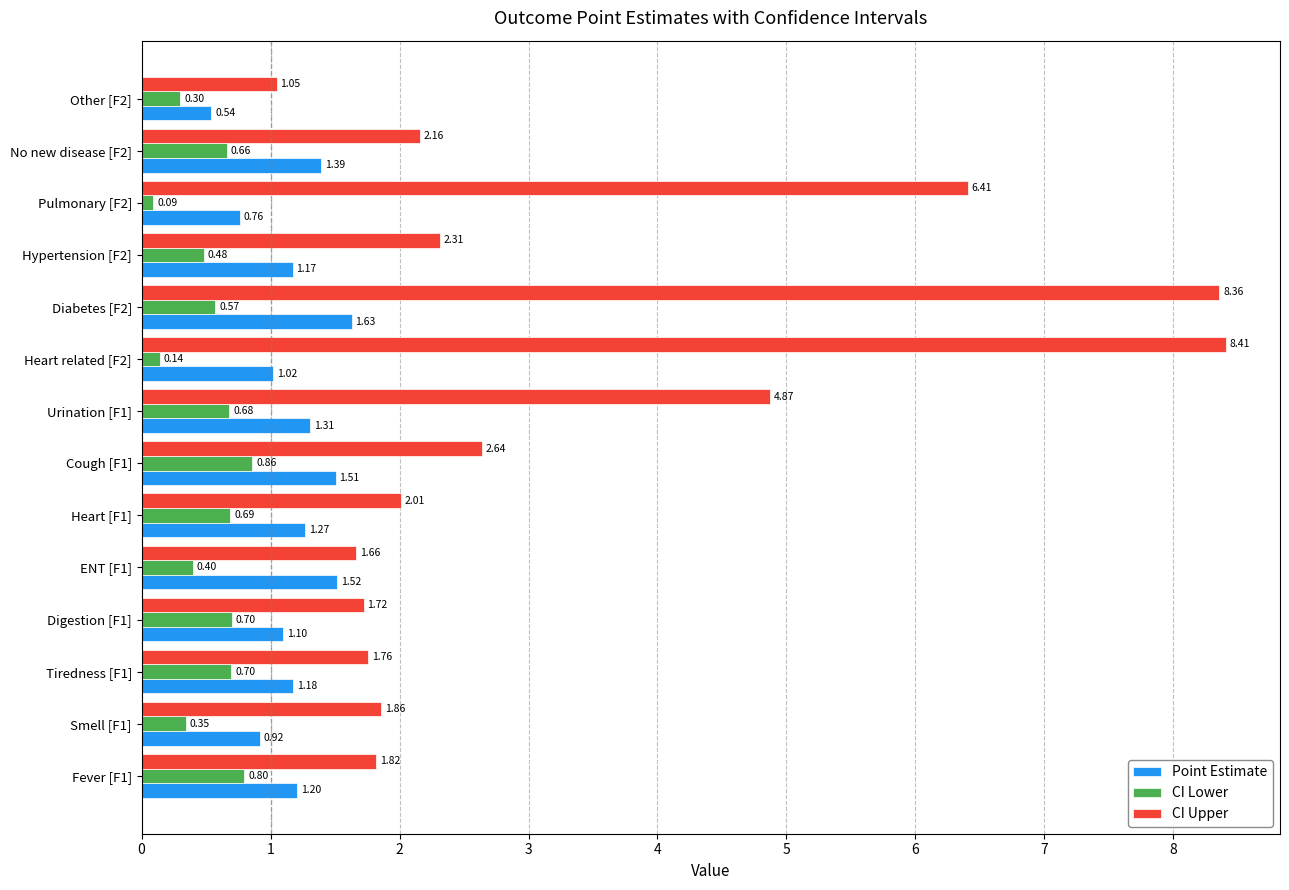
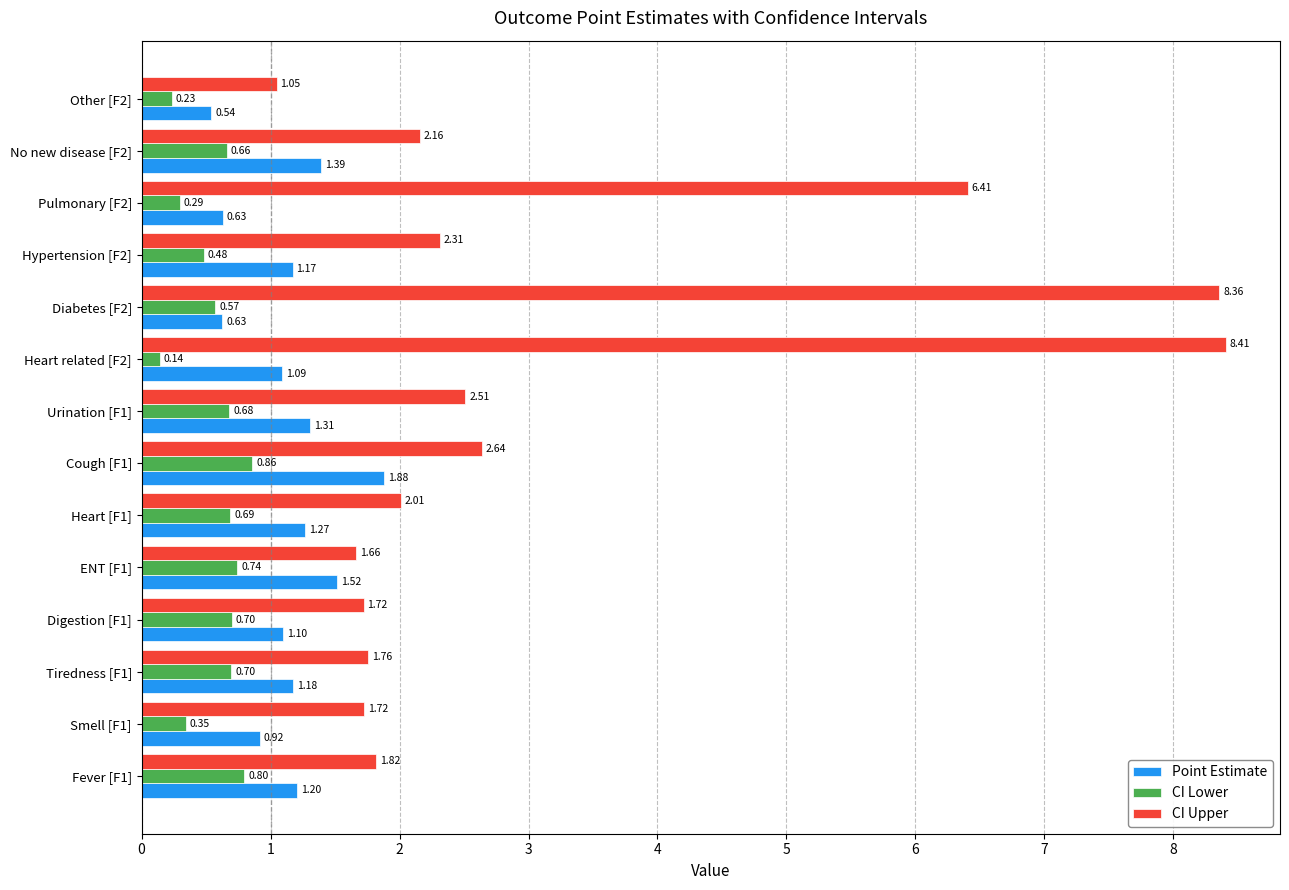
CI Lower, Other [F2]: 0.30 -> 0.23
CI Lower, Pulmonary [F2]: 0.09 -> 0.29
Point Estimate, Pulmonary [F2]: 0.76 -> 0.63
Point Estimate, Diabetes [F2]: 1.63 -> 0.63
Point Estimate, Heart related [F2]: 1.02 -> 1.09
CI Upper, Urination [F1]: 4.87 -> 2.51
Point Estimate, Cough [F1]: 1.51 -> 1.88
CI Lower, ENT [F1]: 0.40 -> 0.74
CI Upper, Smell [F1]: 1.86 -> 1.72
